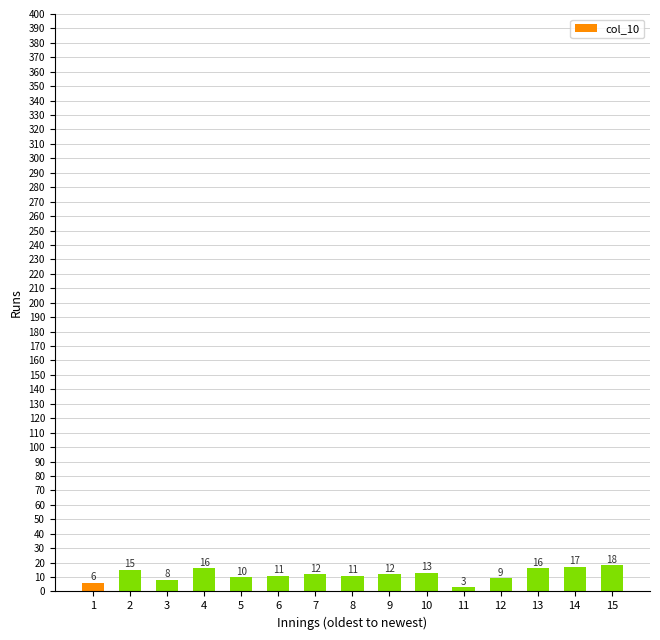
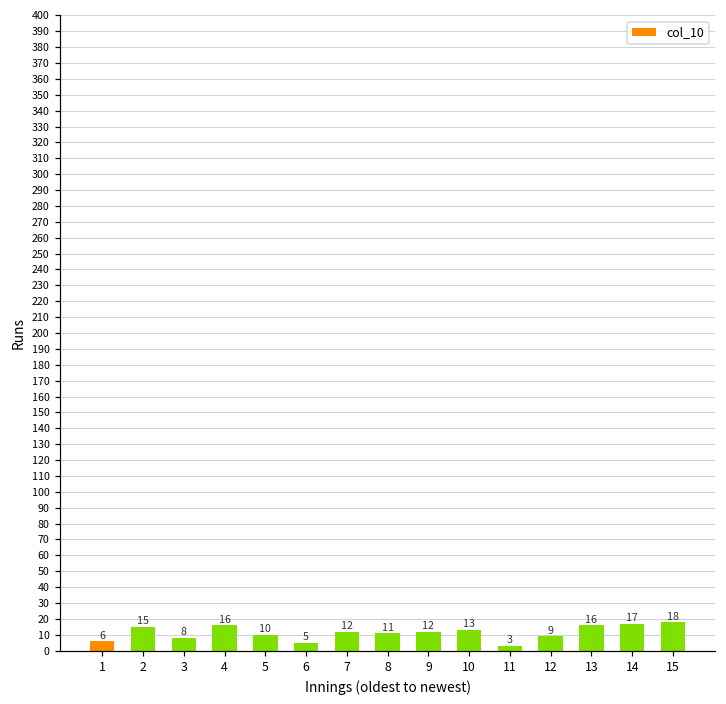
6: 11 -> 5
